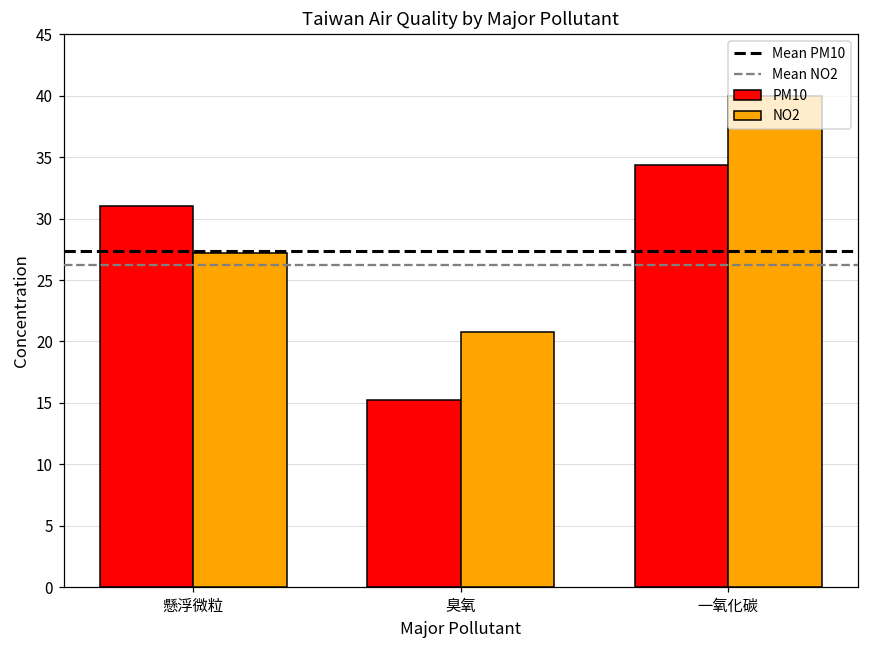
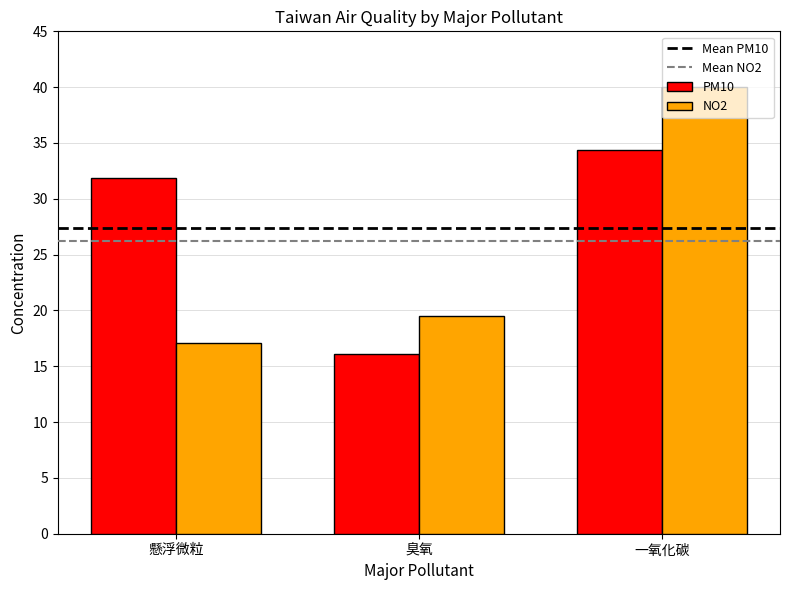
PM10, 懸浮微粒: 31.0 -> 31.9
NO2, 懸浮微粒: 27.2 -> 17.1
PM10, 臭氧: 15.2 -> 16.1
NO2, 臭氧: 20.8 -> 19.5
